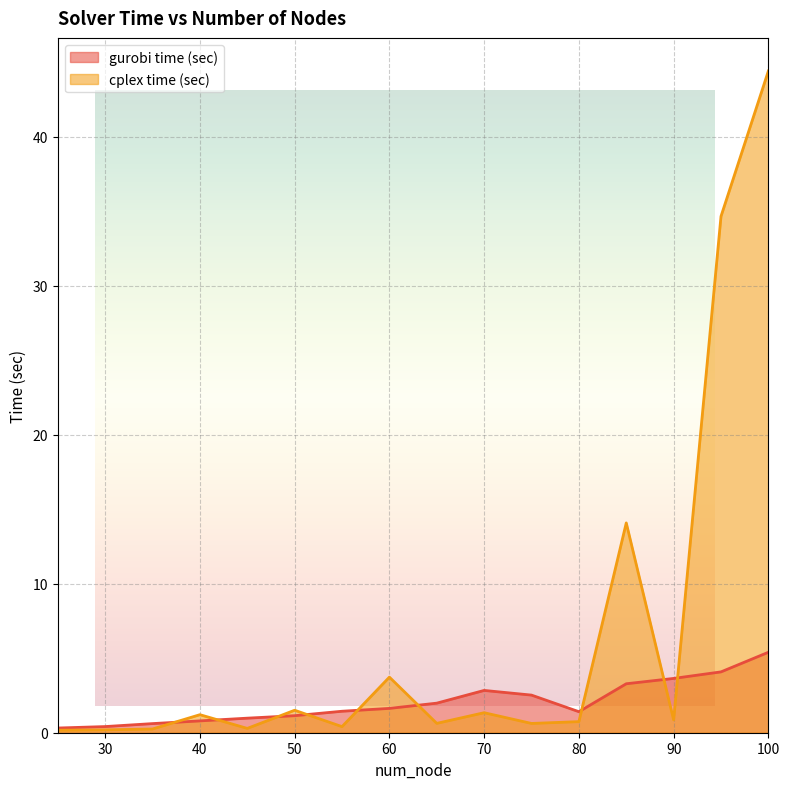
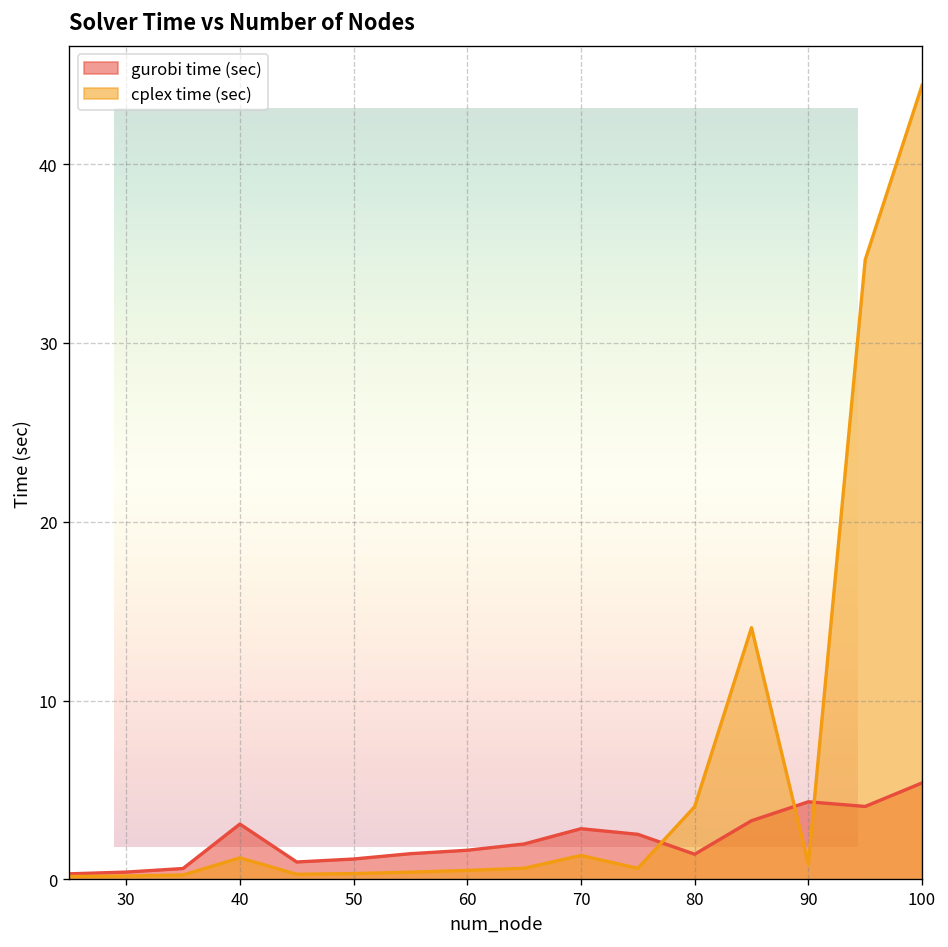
gurobi time (sec), 40: 0.8 -> 3.1
cplex time (sec), 50: 1.5 -> 0.3
cplex time (sec), 60: 3.7 -> 0.5
cplex time (sec), 80: 0.7 -> 4.1
gurobi time (sec), 90: 3.6 -> 4.3
